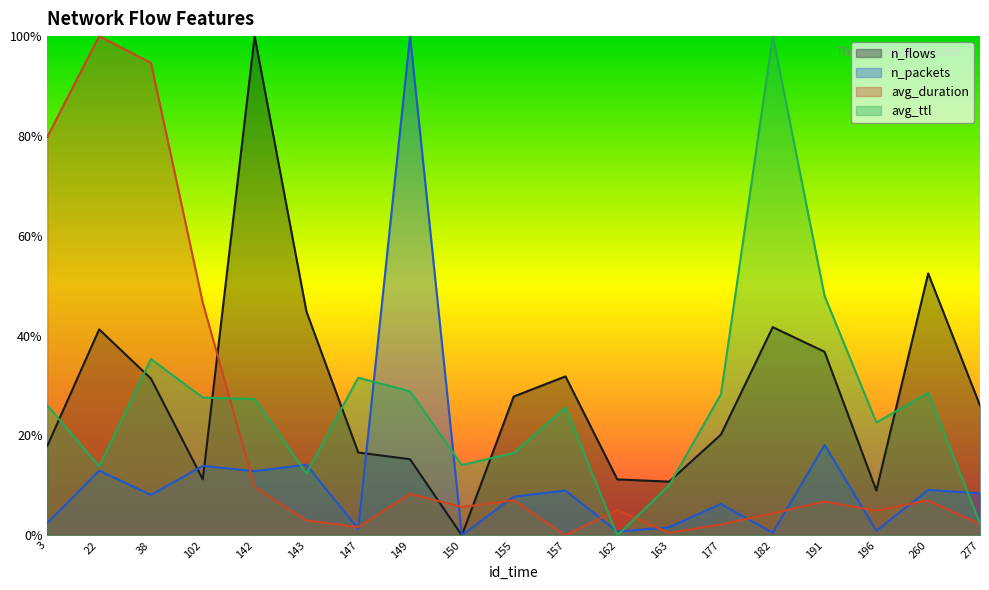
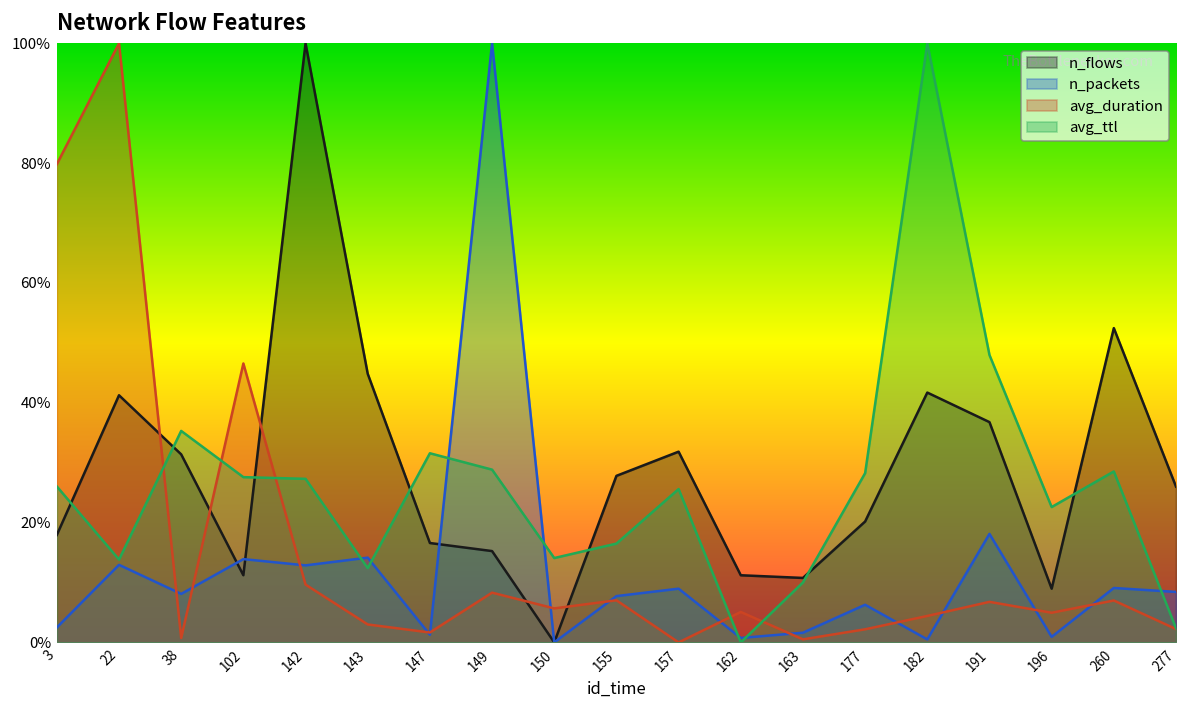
avg_duration, 38: 95% -> 1%
